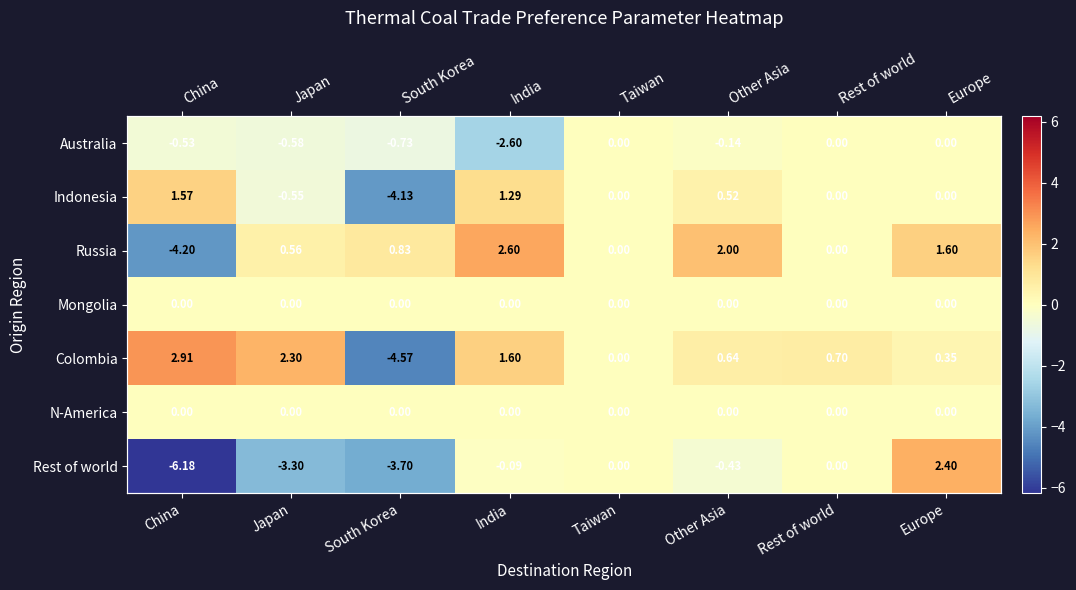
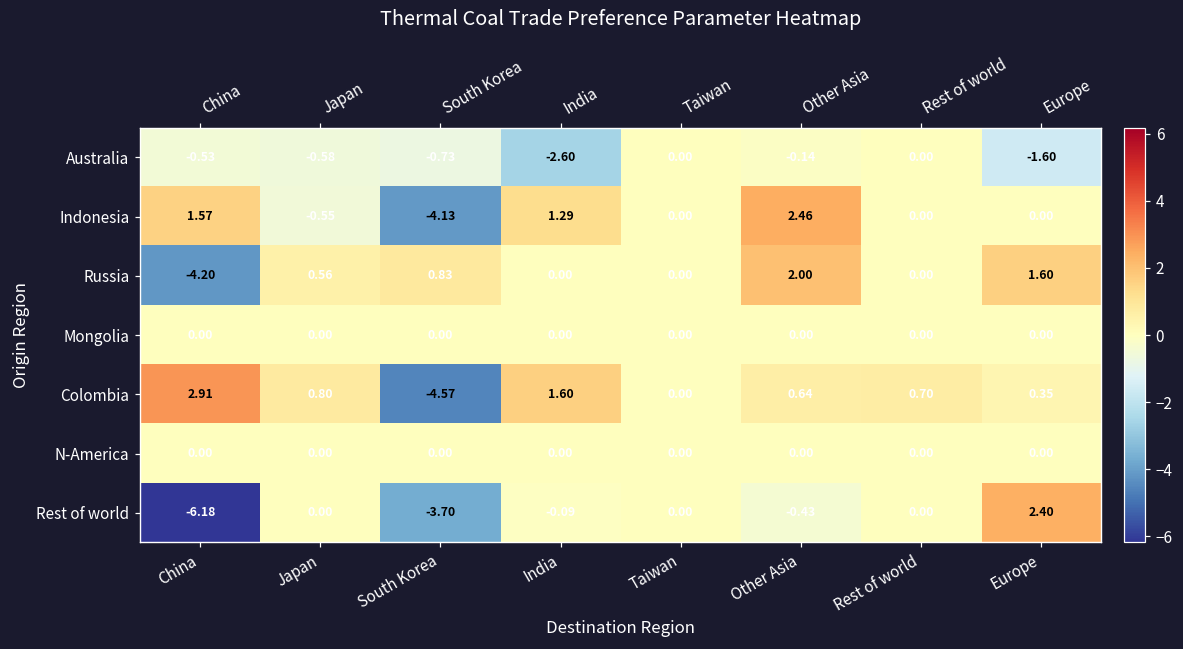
Australia, Europe: 0.00 -> -1.60
Indonesia, Other Asia: 0.52 -> 2.46
Russia, India: 2.60 -> 0.00
Colombia, Japan: 2.30 -> 0.80
Rest of world, Japan: -3.30 -> 0.00
